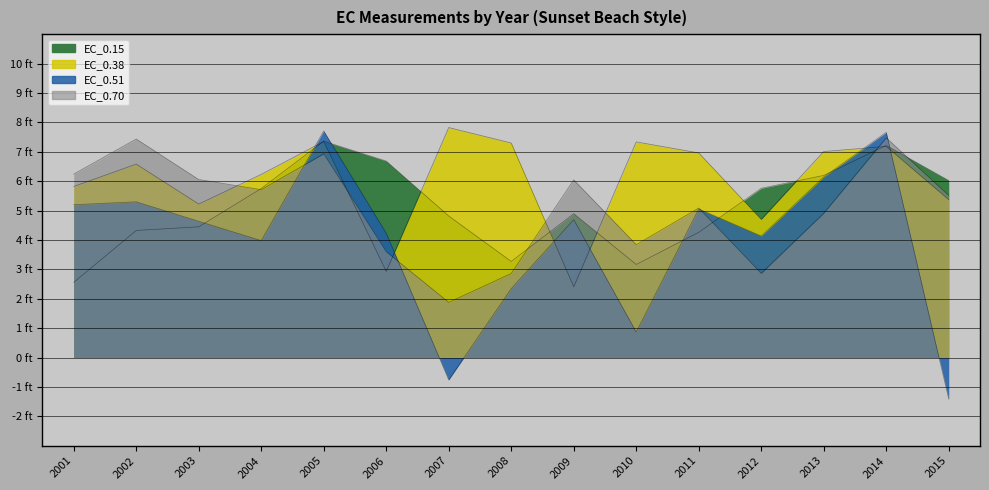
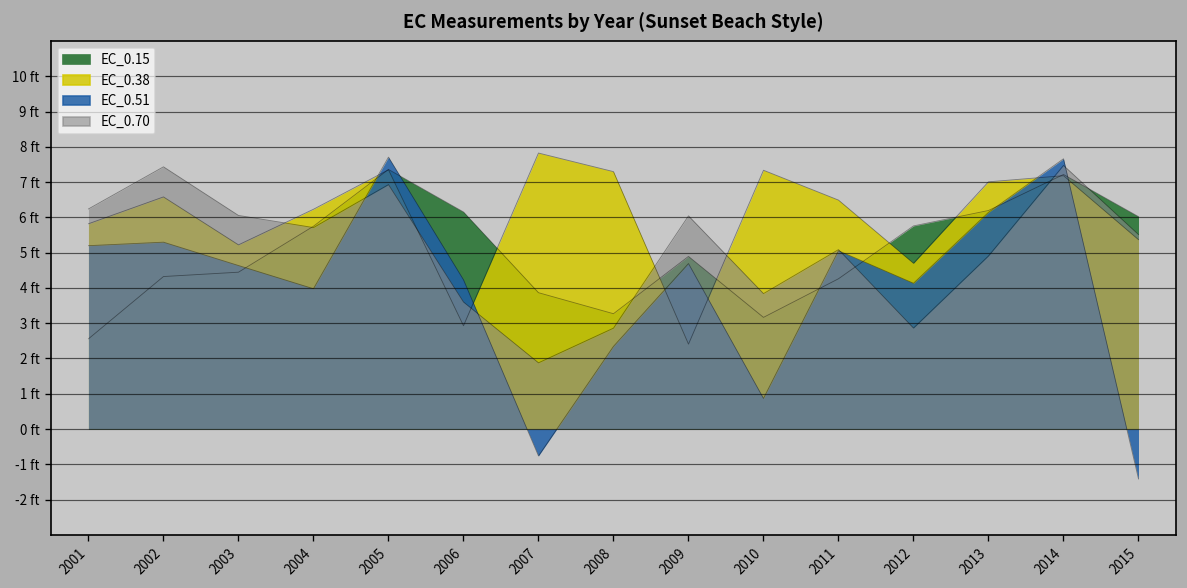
EC_0.15, 2006: 6.7 ft -> 6.2 ft
EC_0.15, 2007: 4.8 ft -> 3.9 ft
EC_0.38, 2011: 7.0 ft -> 6.5 ft
